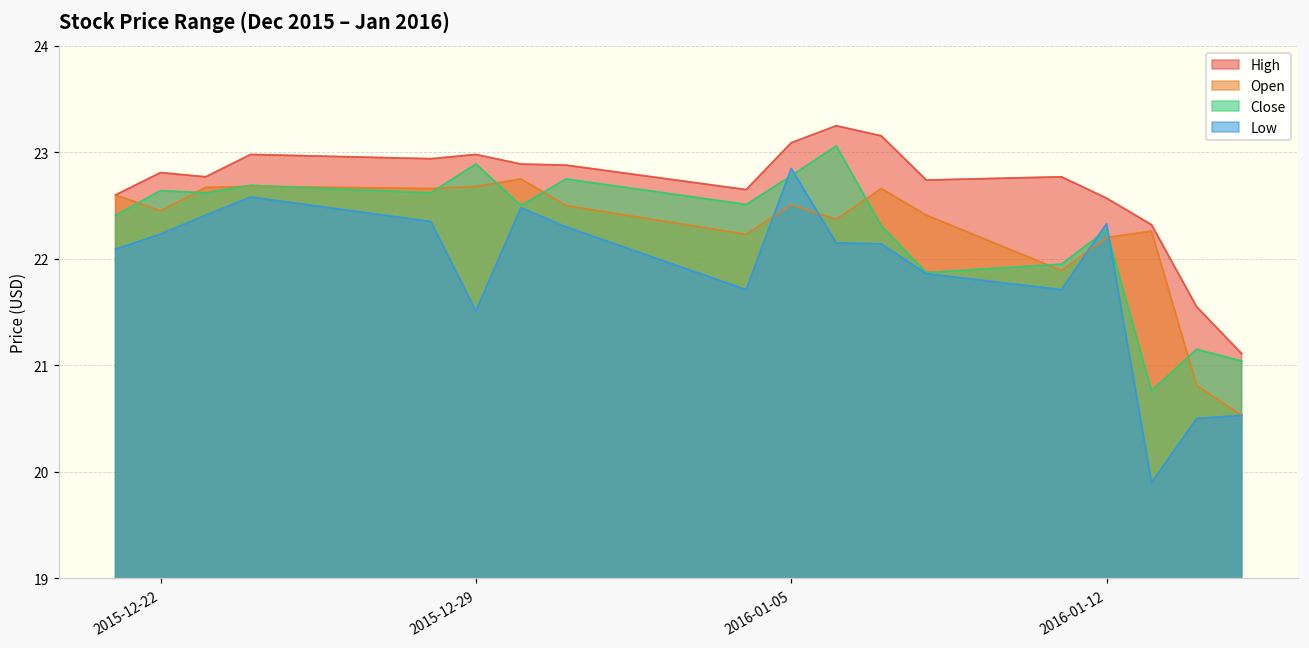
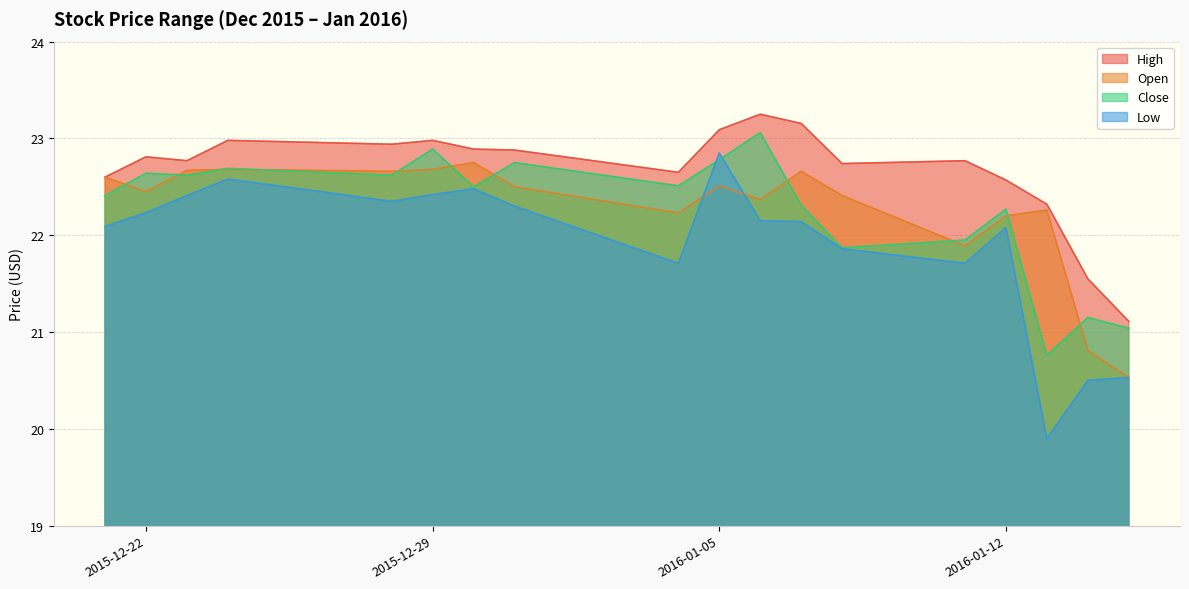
Low, 2015-12-29: 21.5 -> 22.4
Low, 2016-01-12: 22.3 -> 22.1
